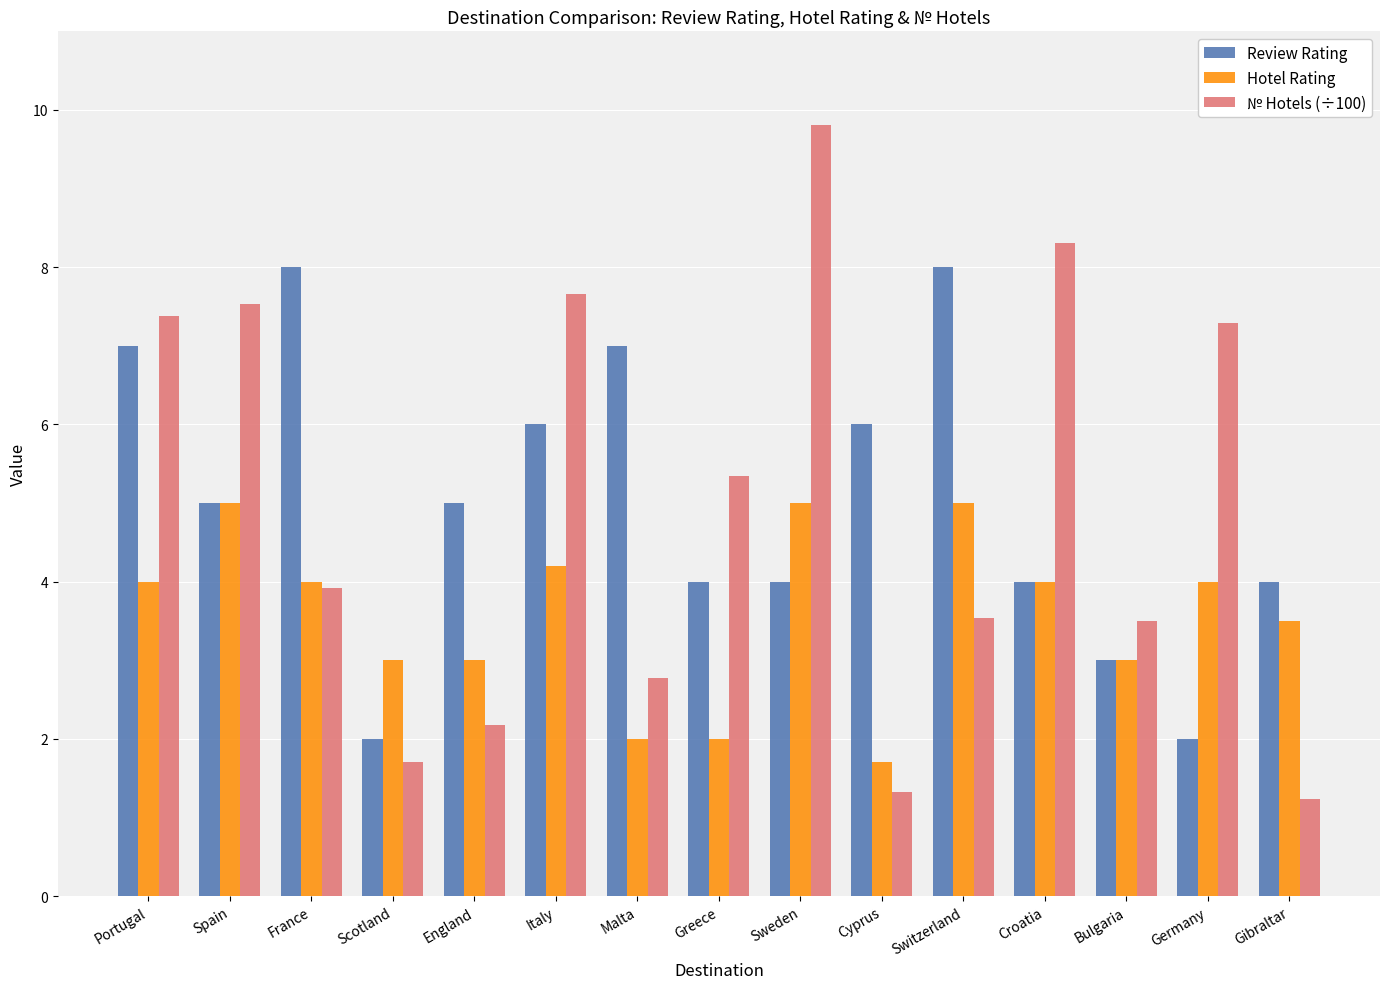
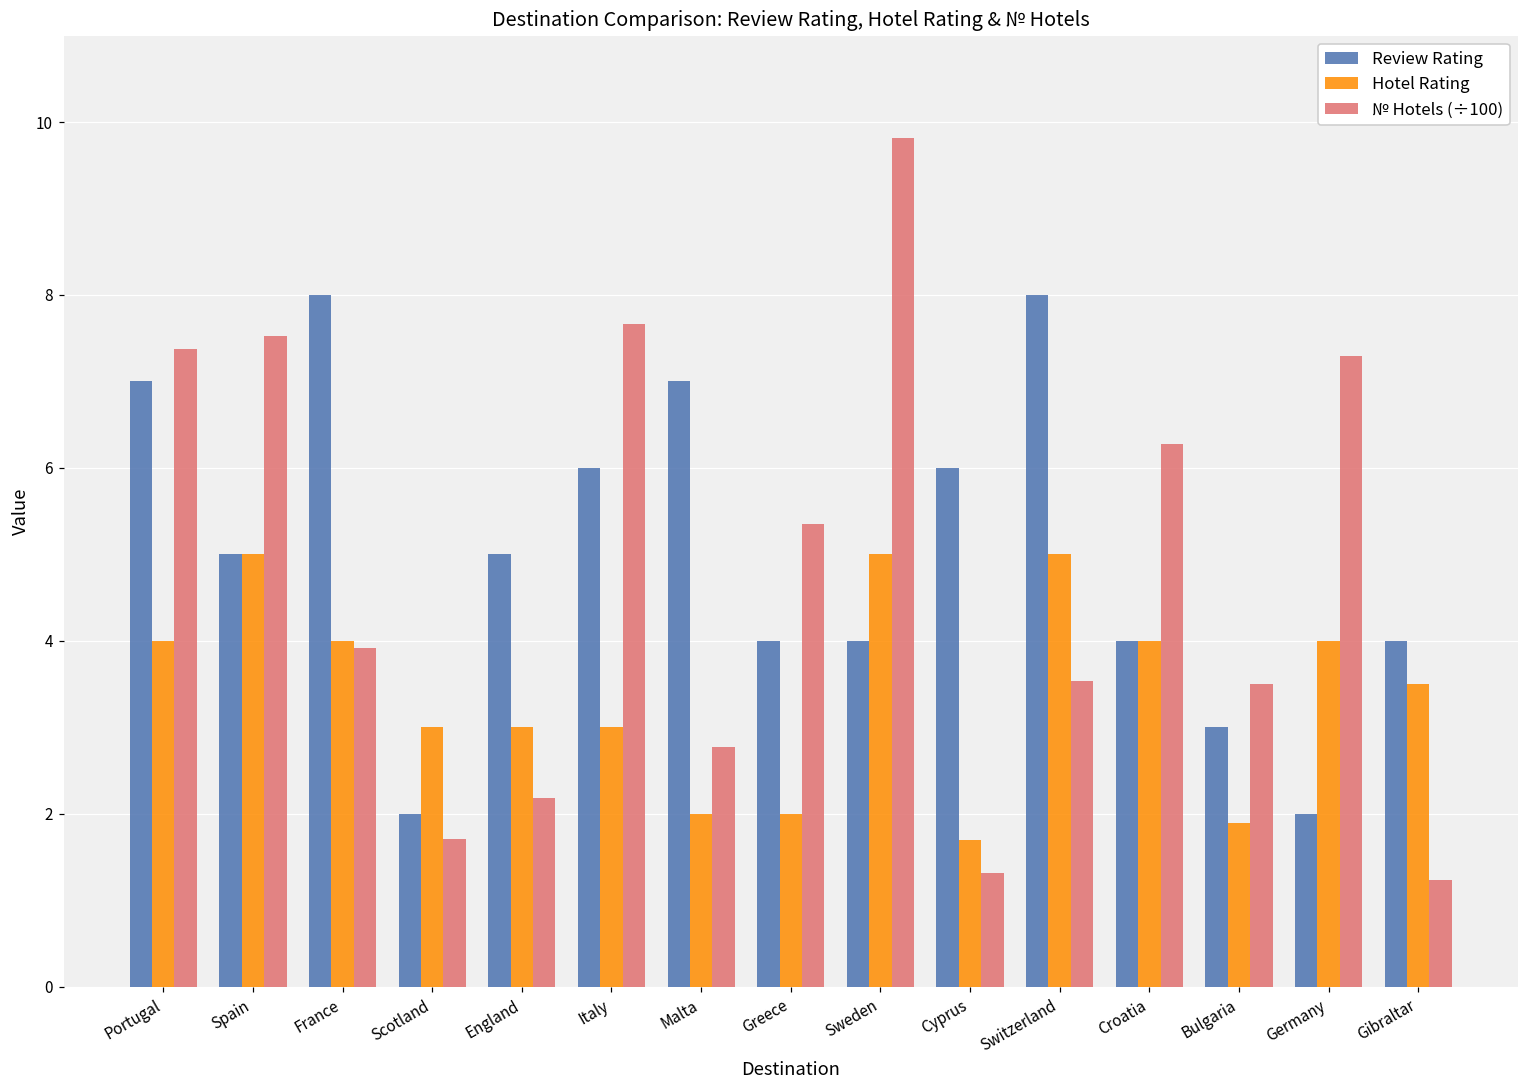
Hotel Rating, Italy: 4.2 -> 3.0
№ Hotels (÷100), Croatia: 8.3 -> 6.3
Hotel Rating, Bulgaria: 3.0 -> 1.9
